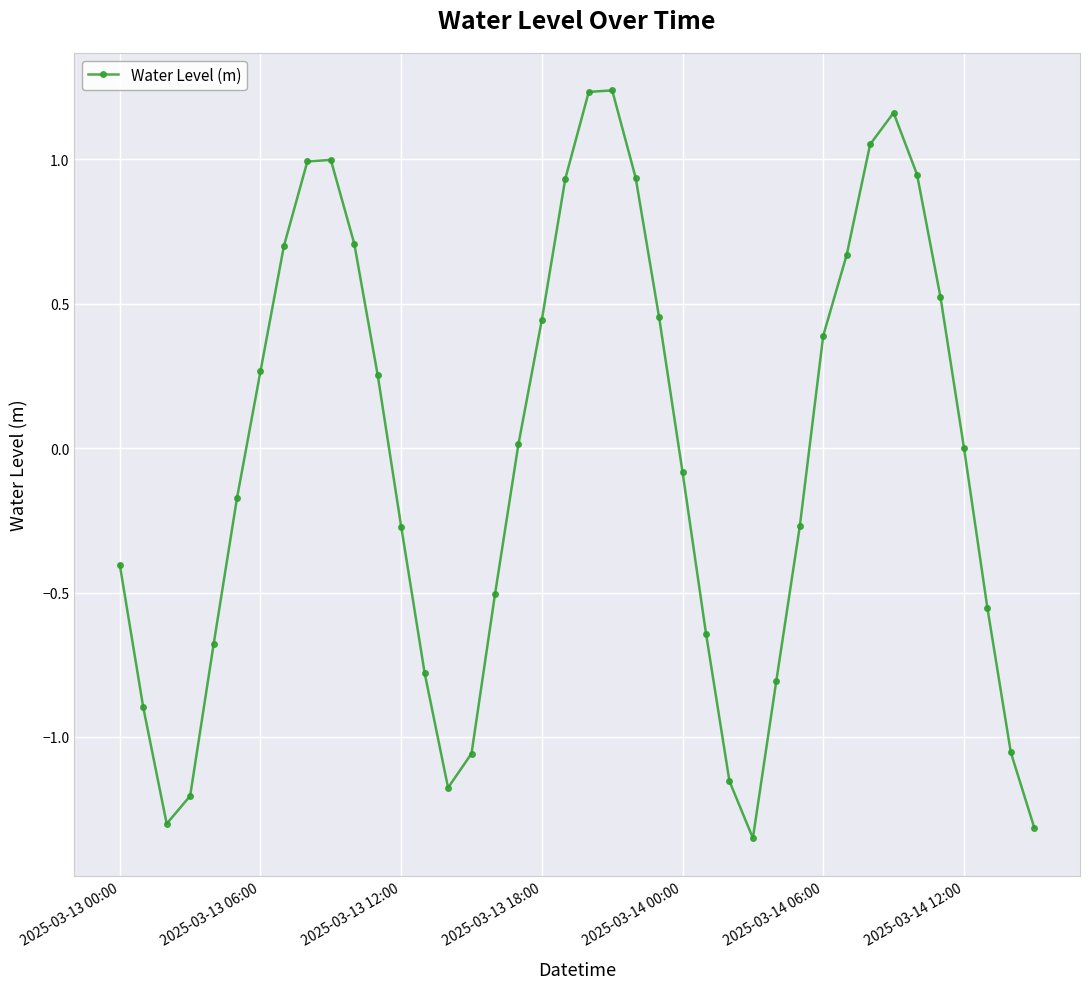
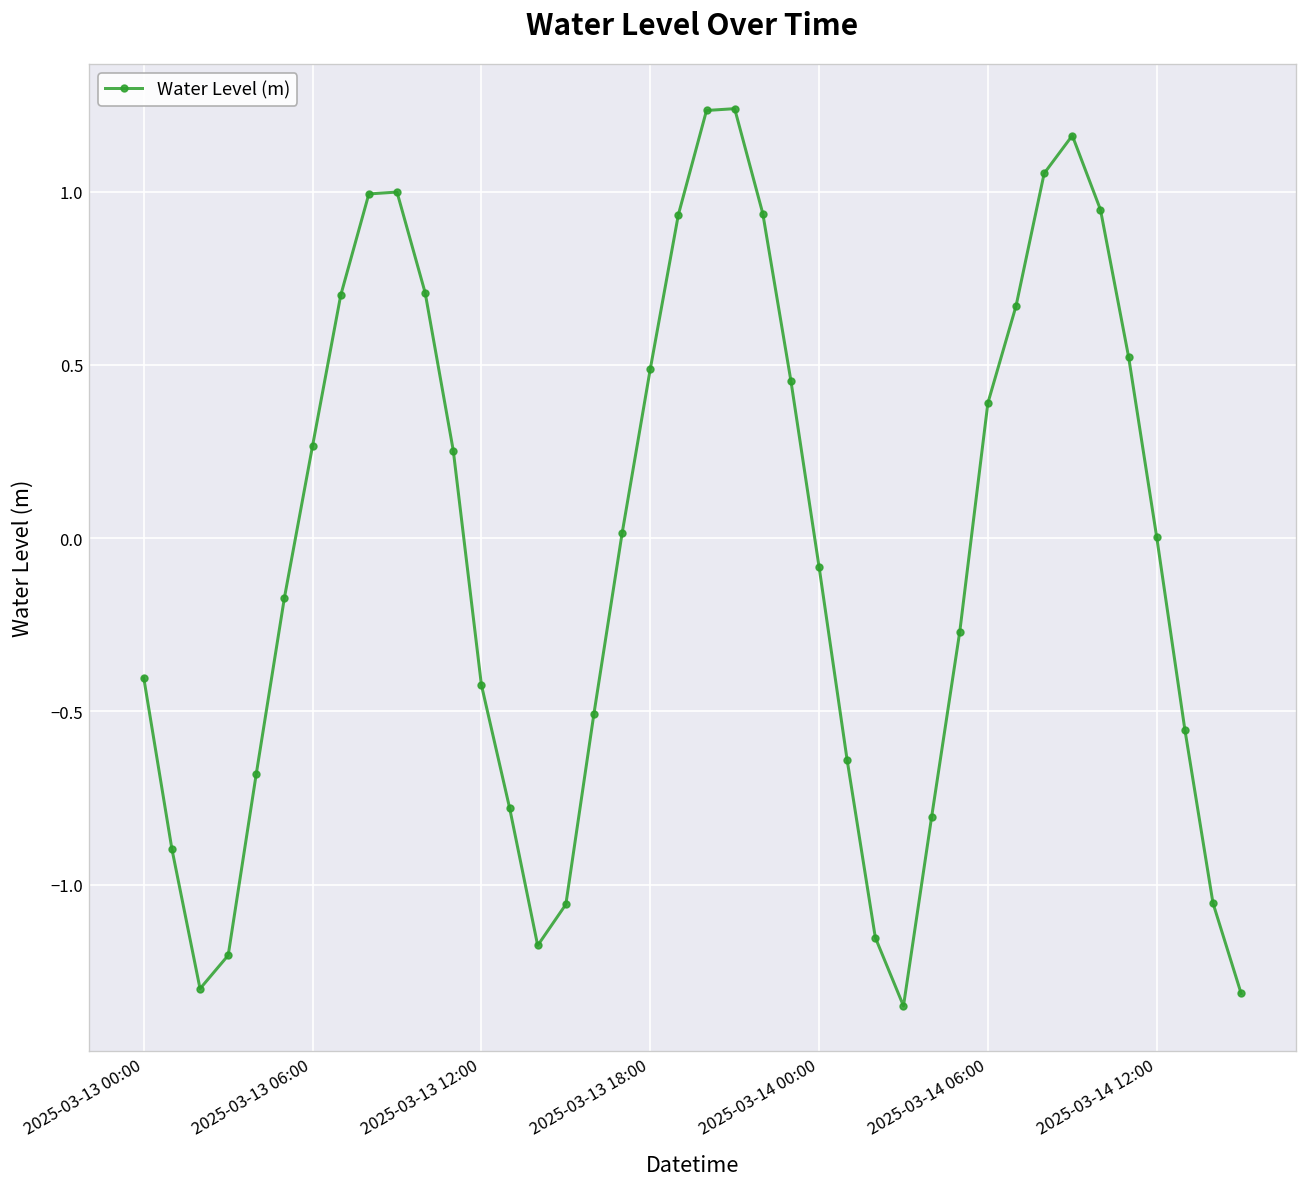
2025-03-13 12:00: -0.27 -> -0.42
2025-03-13 18:00: 0.45 -> 0.49
